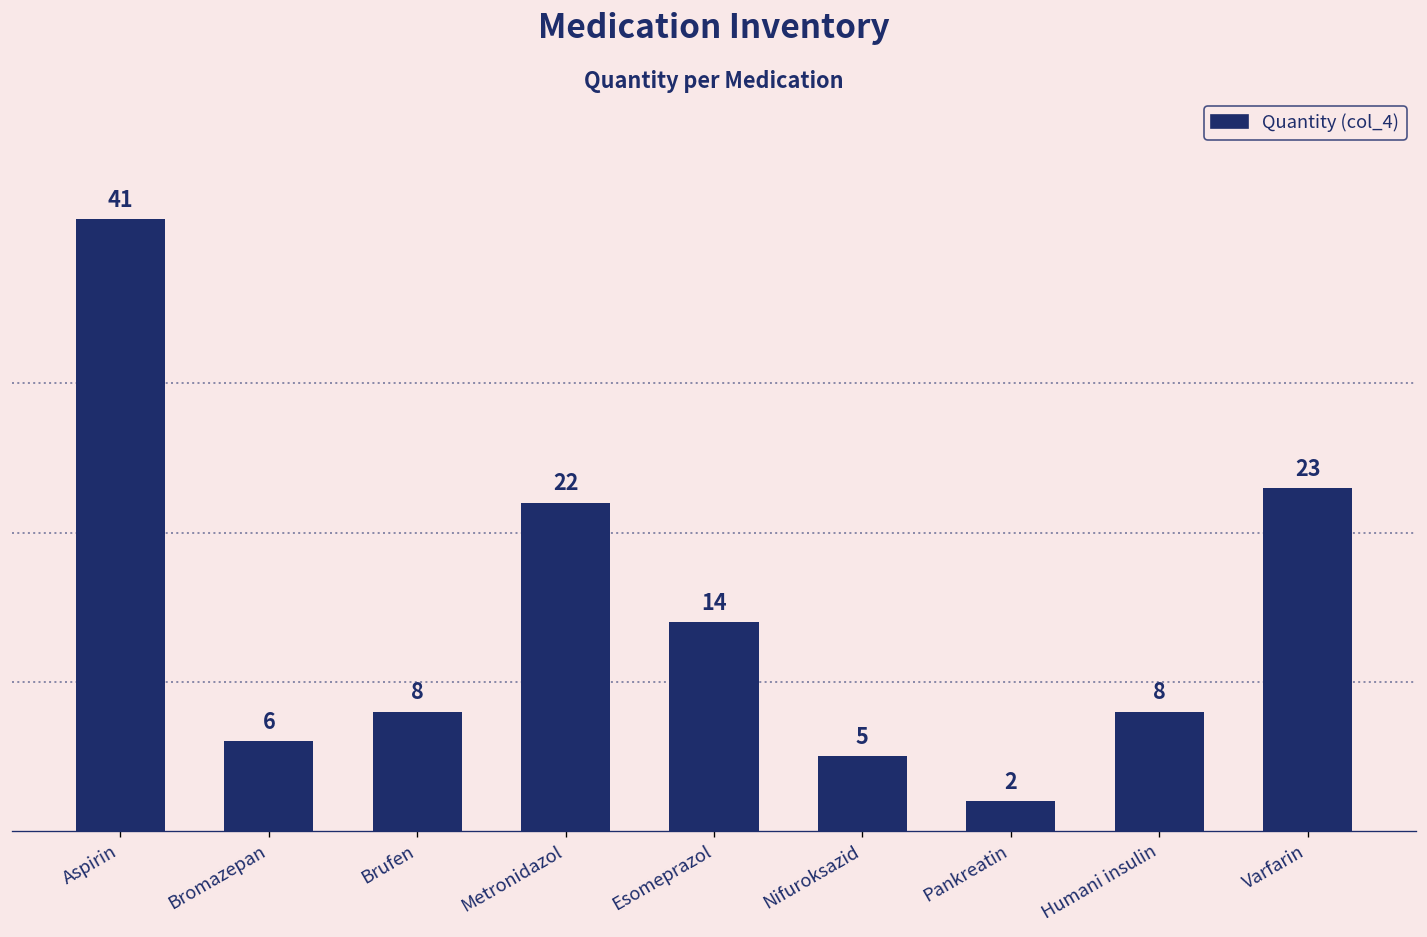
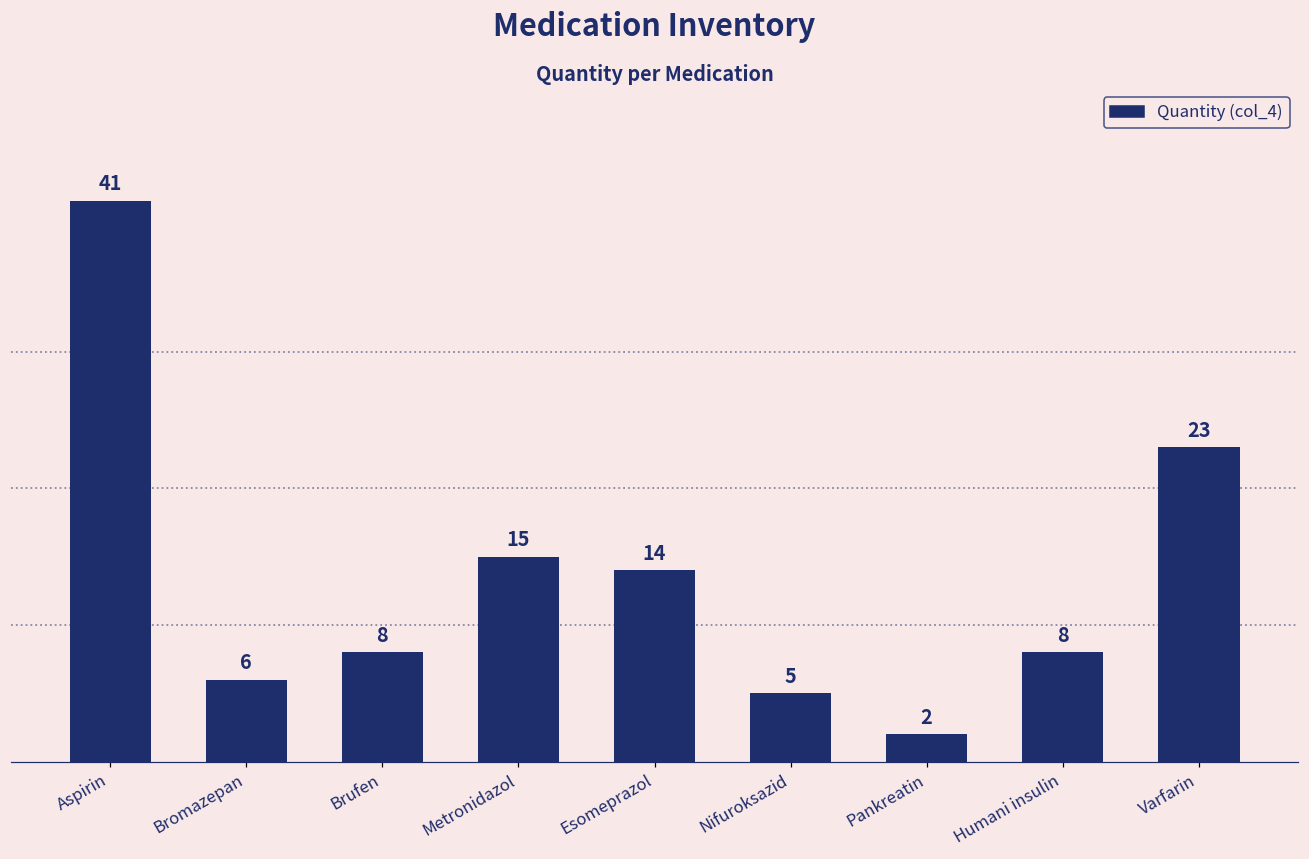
Metronidazol: 22 -> 15
